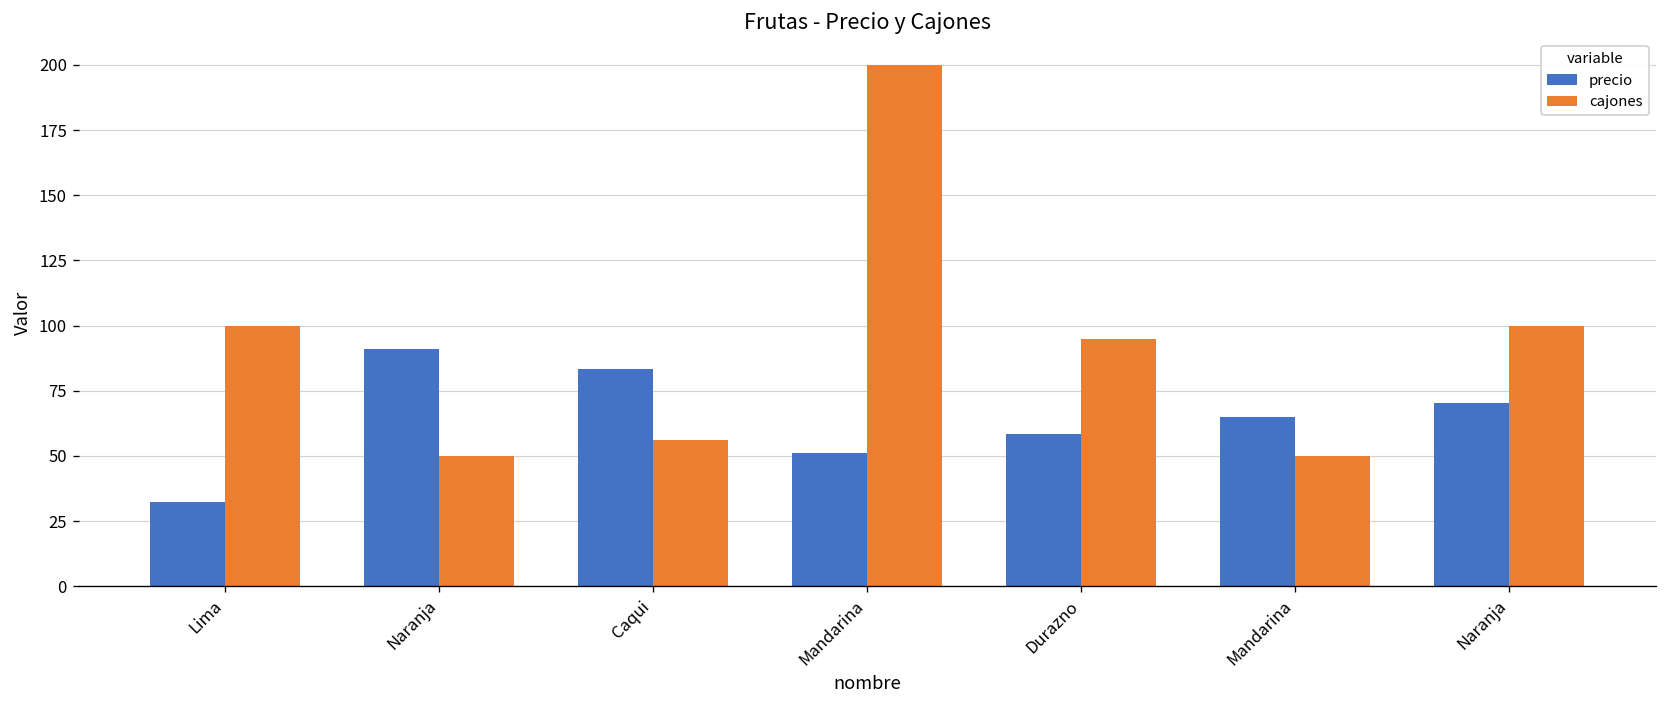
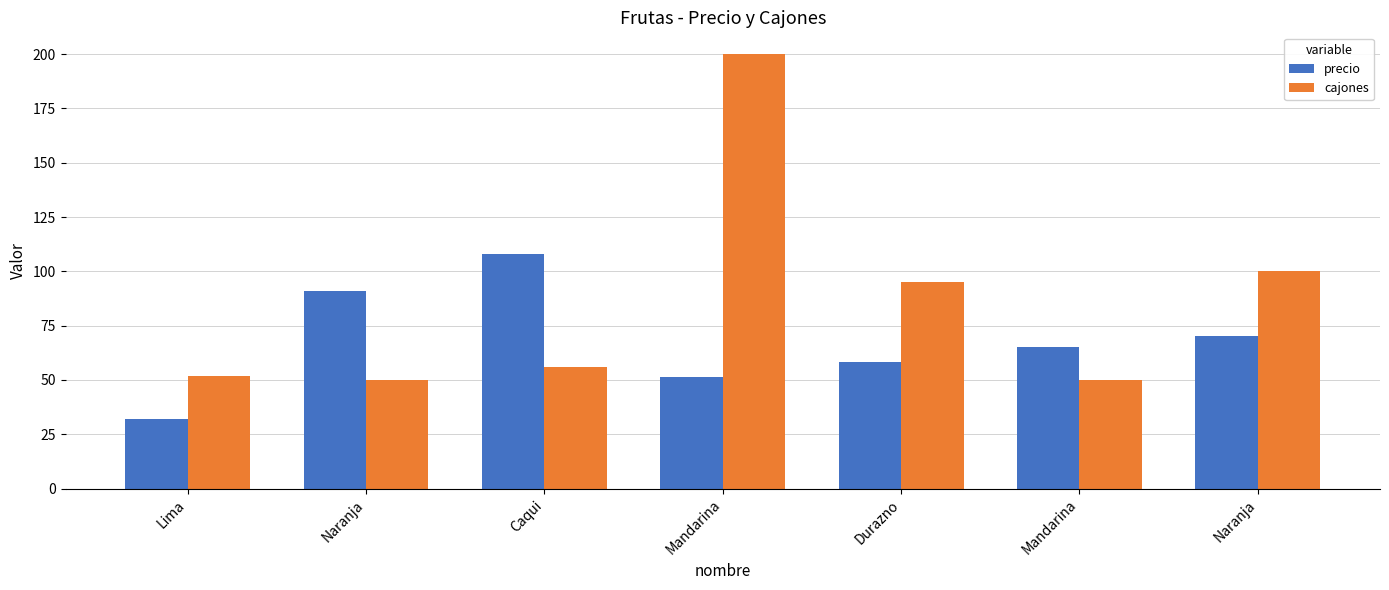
cajones, Lima: 100 -> 52
precio, Caqui: 83 -> 108
